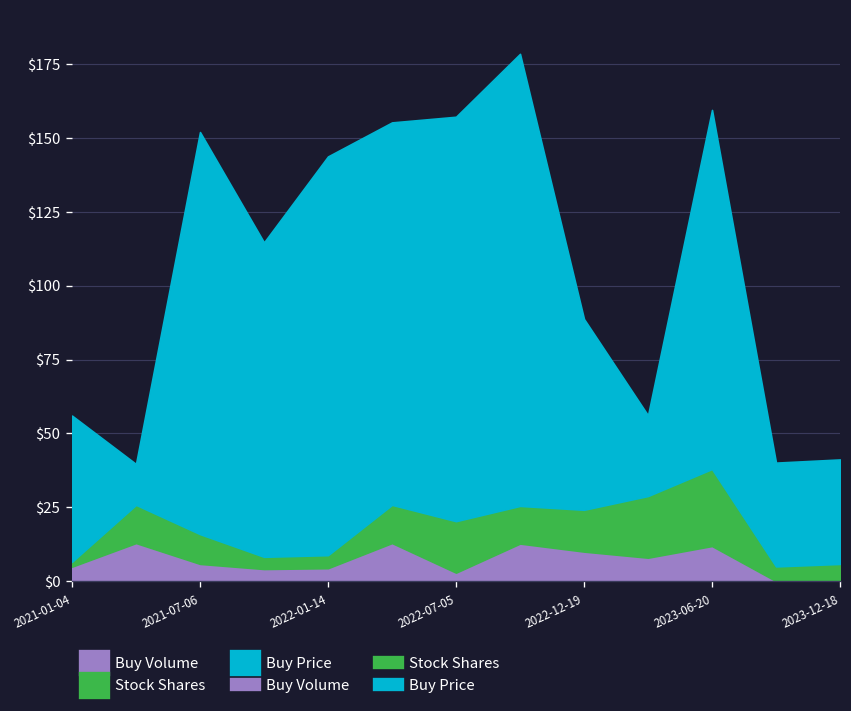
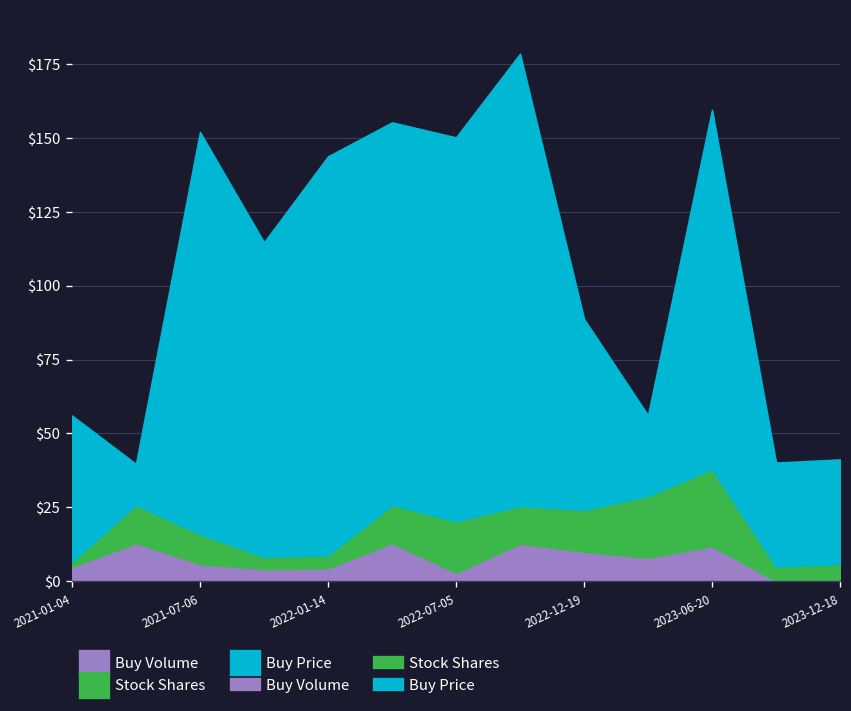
Buy Price, 2022-07-05: $137 -> $130
